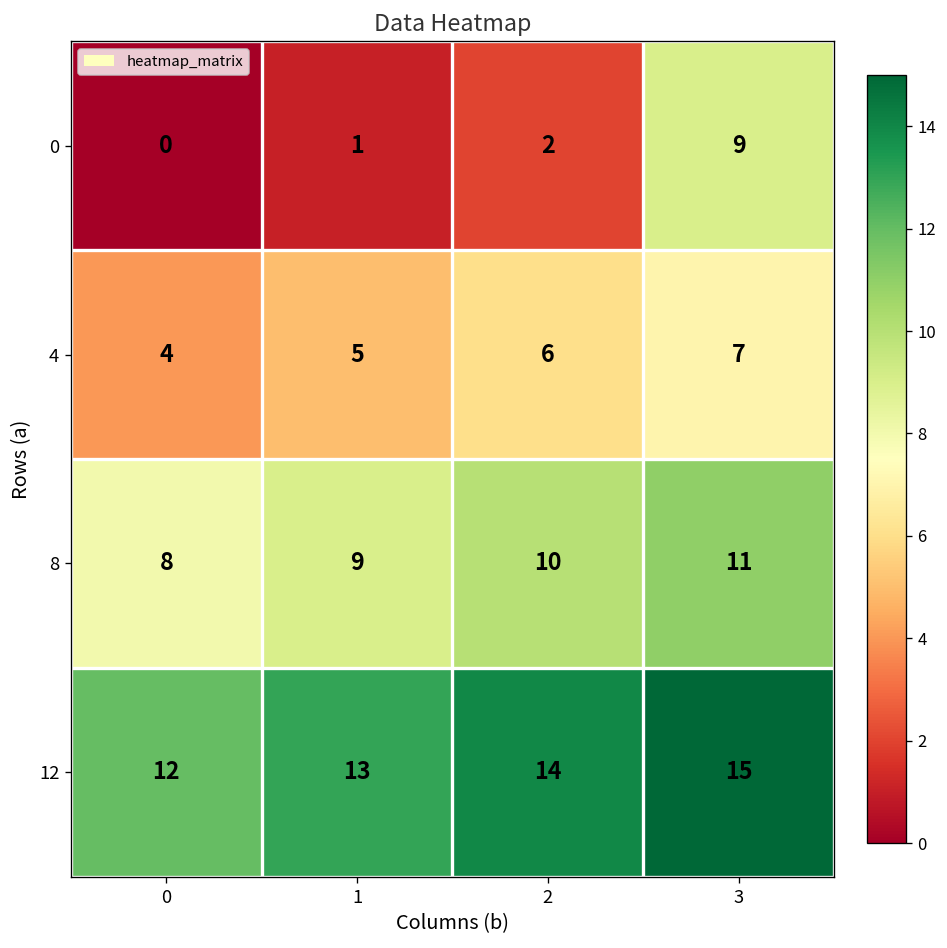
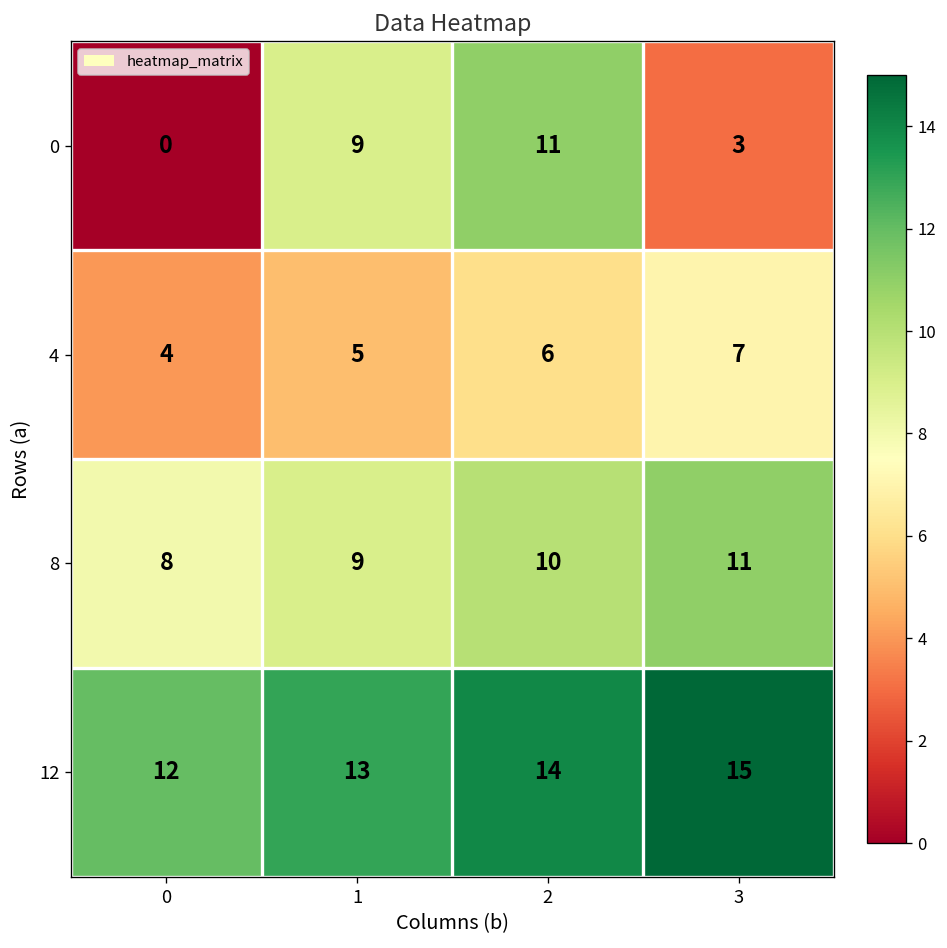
0, 1: 1 -> 9
0, 2: 2 -> 11
0, 3: 9 -> 3
